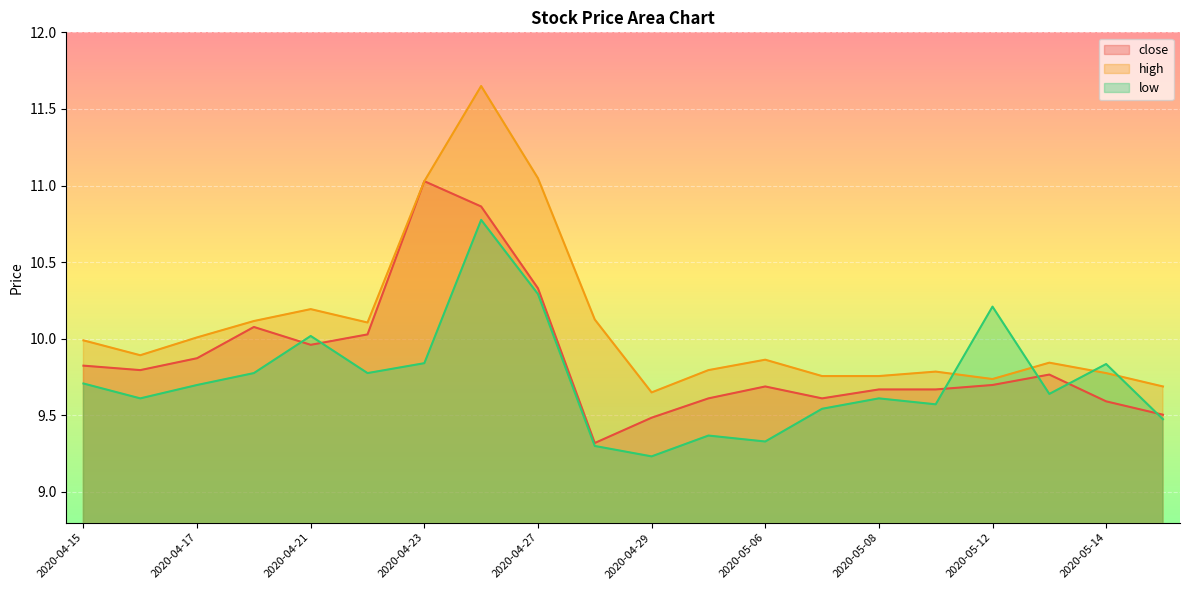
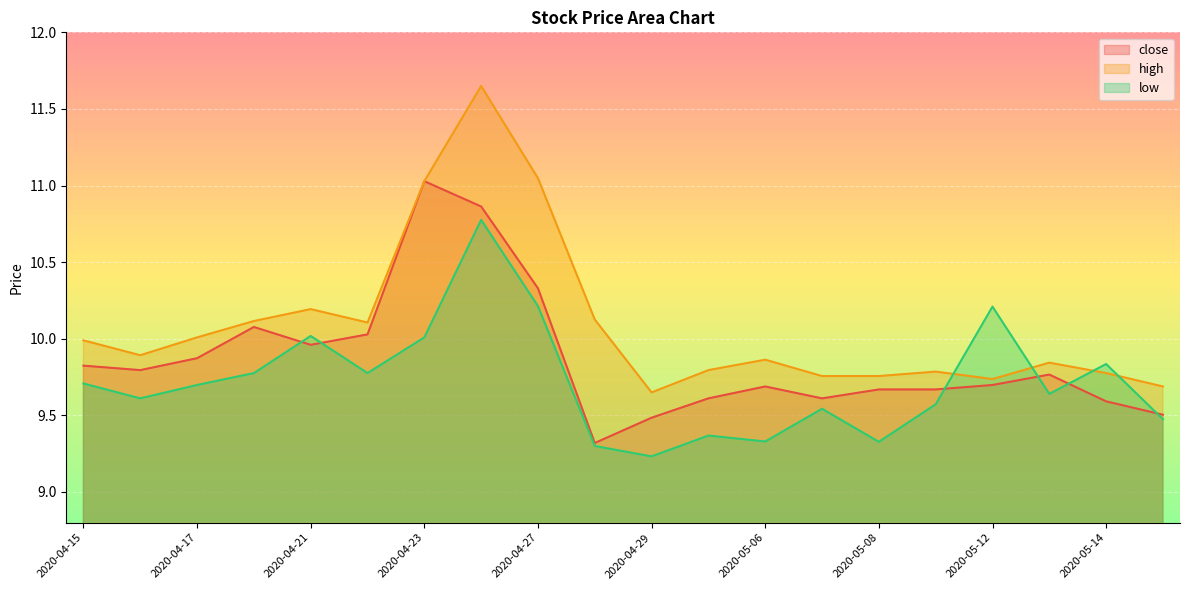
low, 2020-04-23: 9.84 -> 10.01
low, 2020-04-27: 10.29 -> 10.21
low, 2020-05-08: 9.61 -> 9.33
